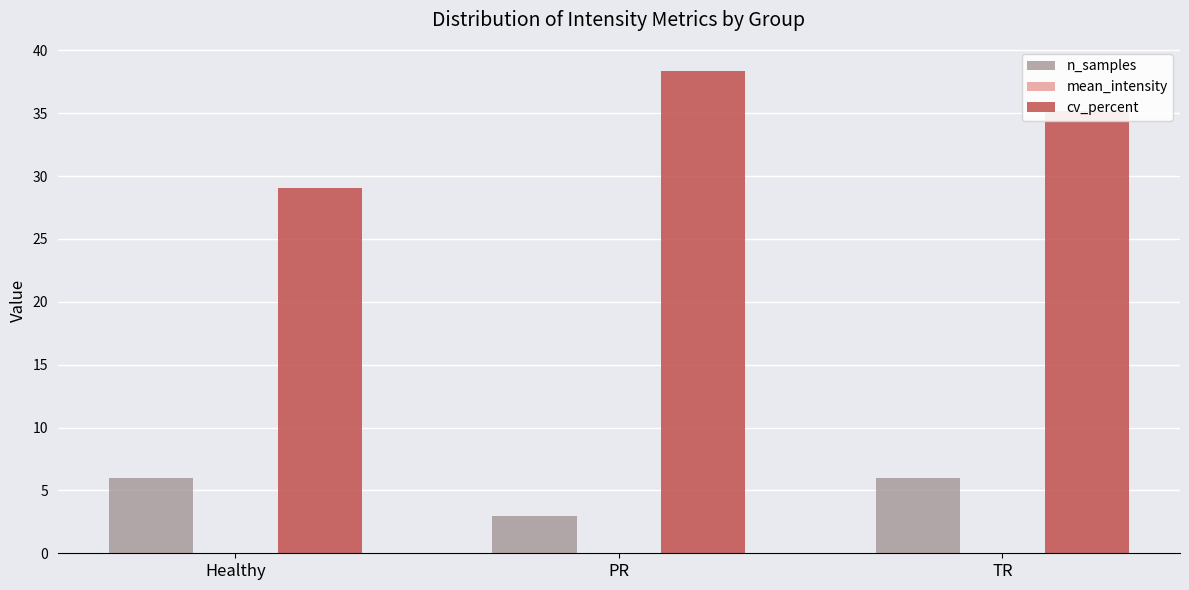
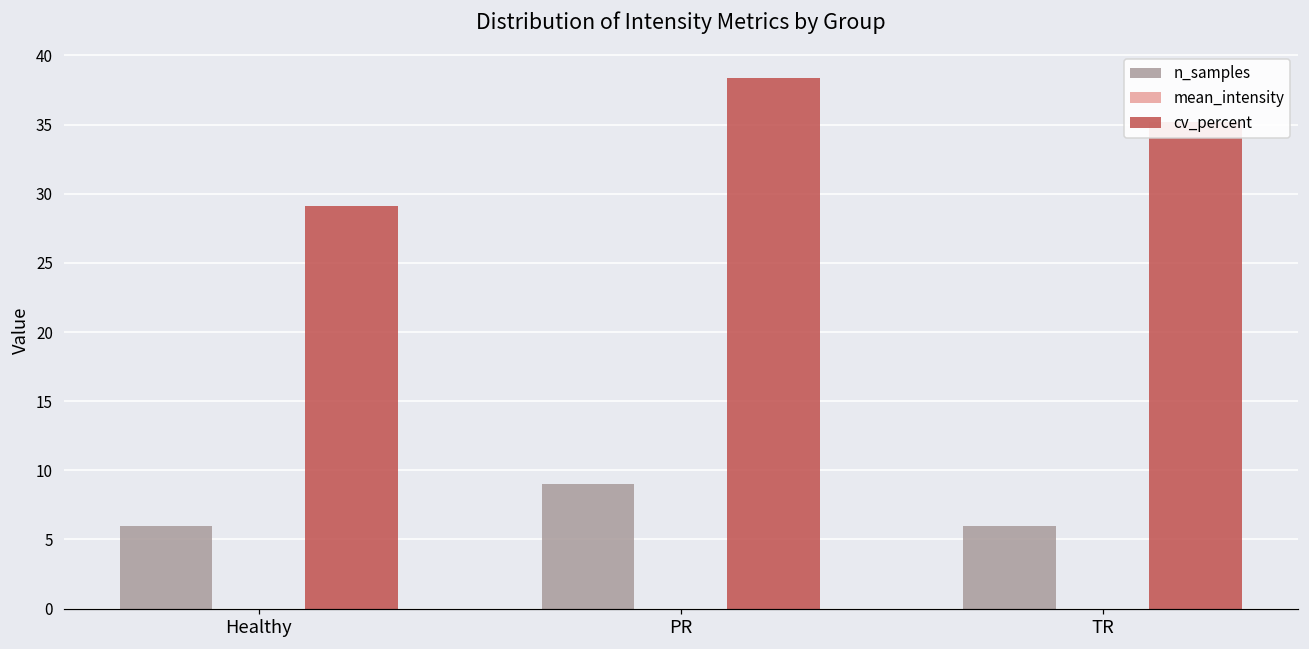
n_samples, PR: 3 -> 9
